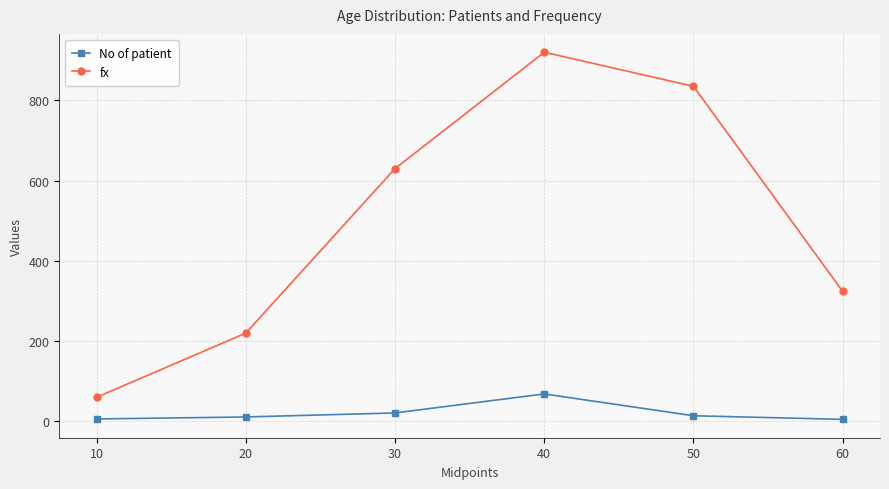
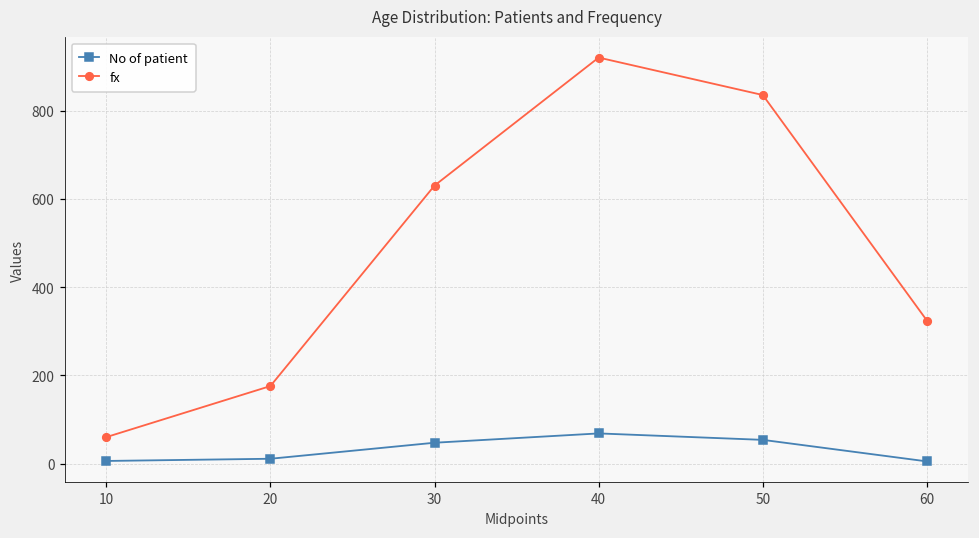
fx, 20: 220 -> 180
No of patient, 30: 20 -> 50
No of patient, 50: 10 -> 50
